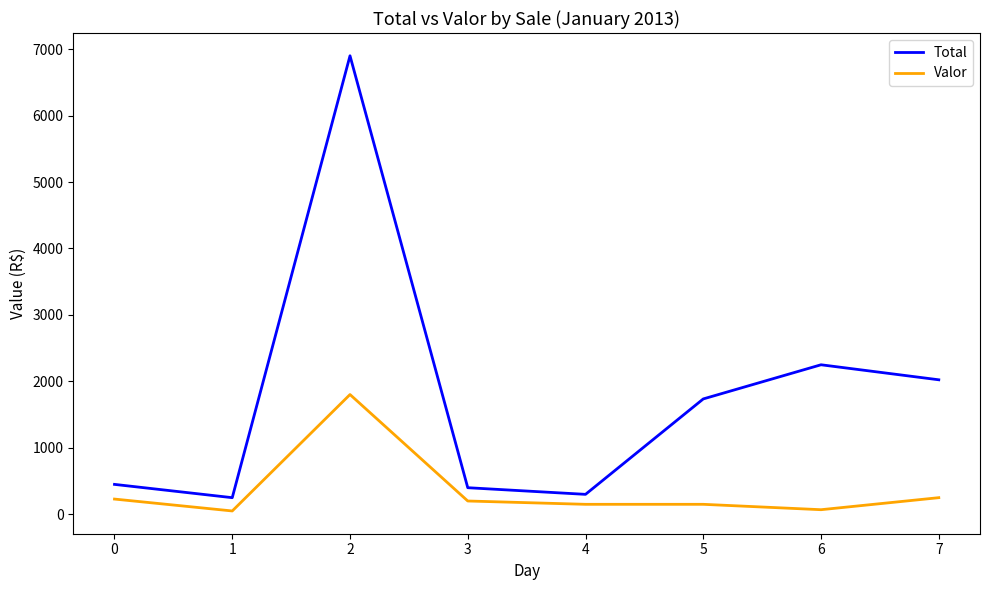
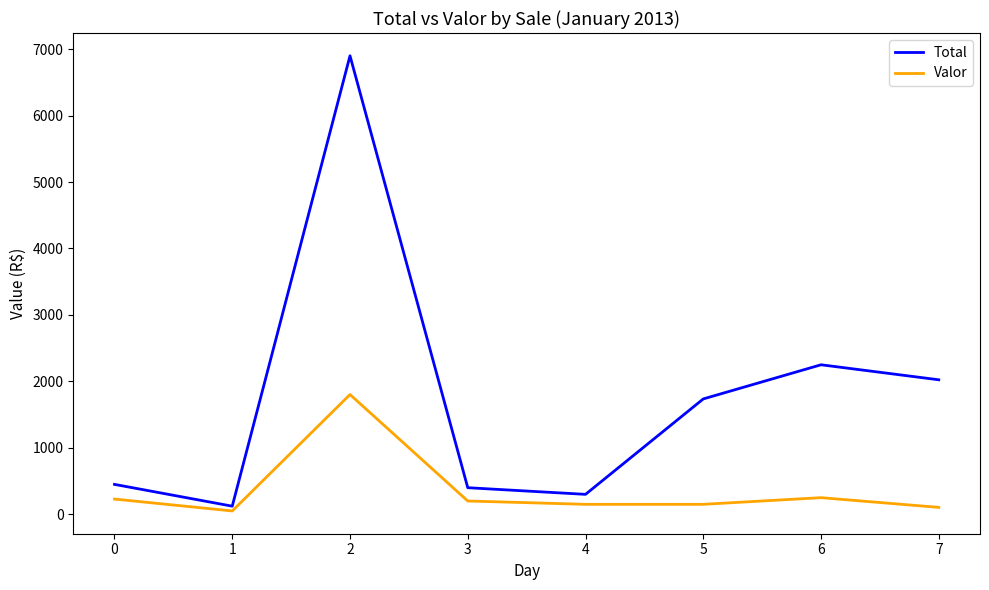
Total, 1: 300 -> 100
Valor, 6: 100 -> 300
Valor, 7: 300 -> 100
